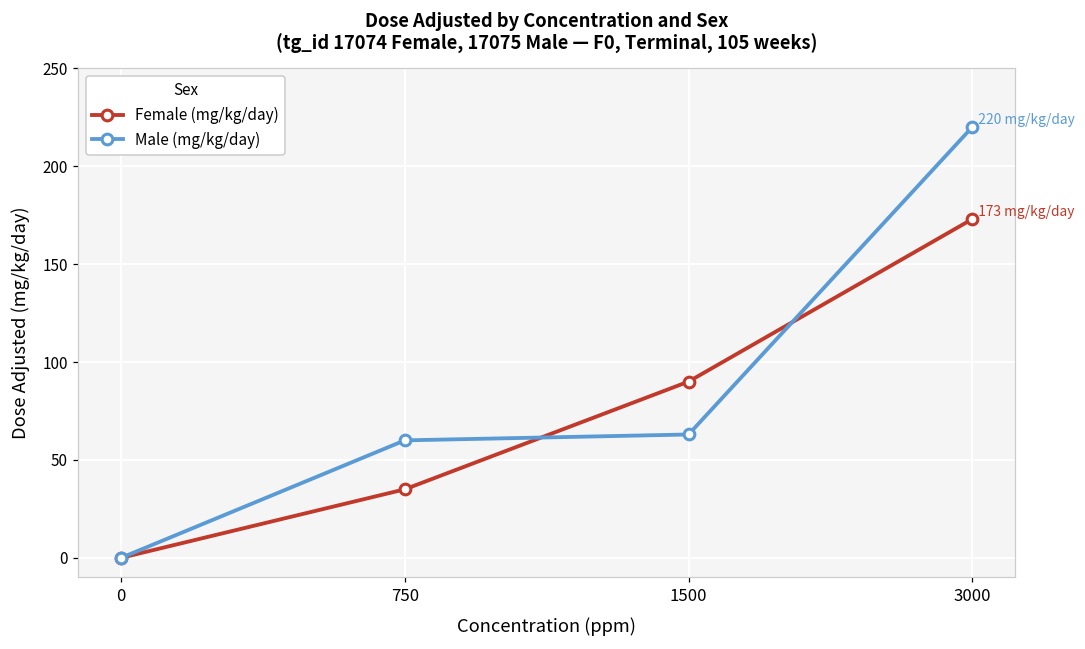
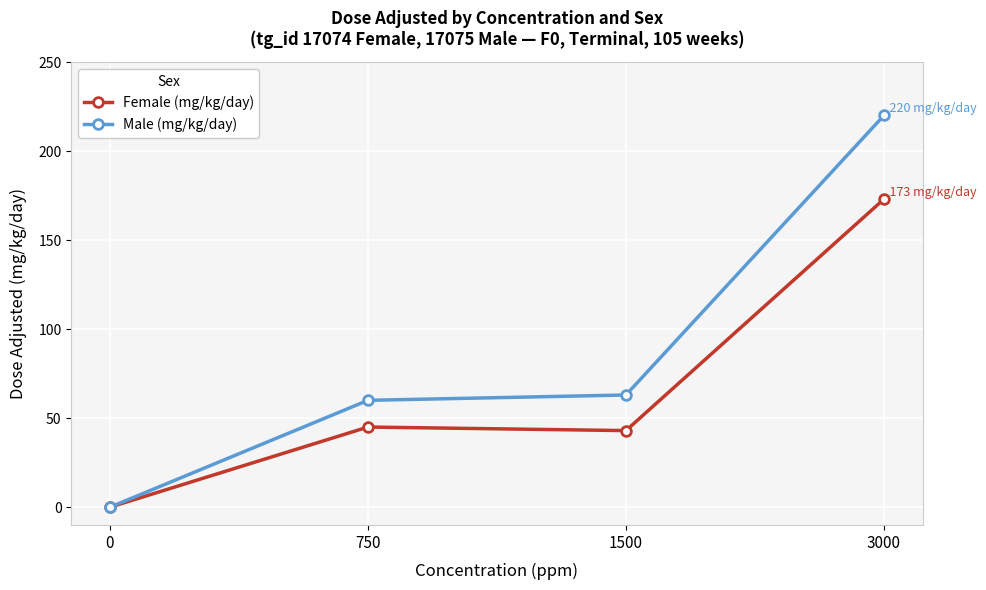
Female (mg/kg/day), 750: 35 -> 45
Female (mg/kg/day), 1500: 90 -> 43
